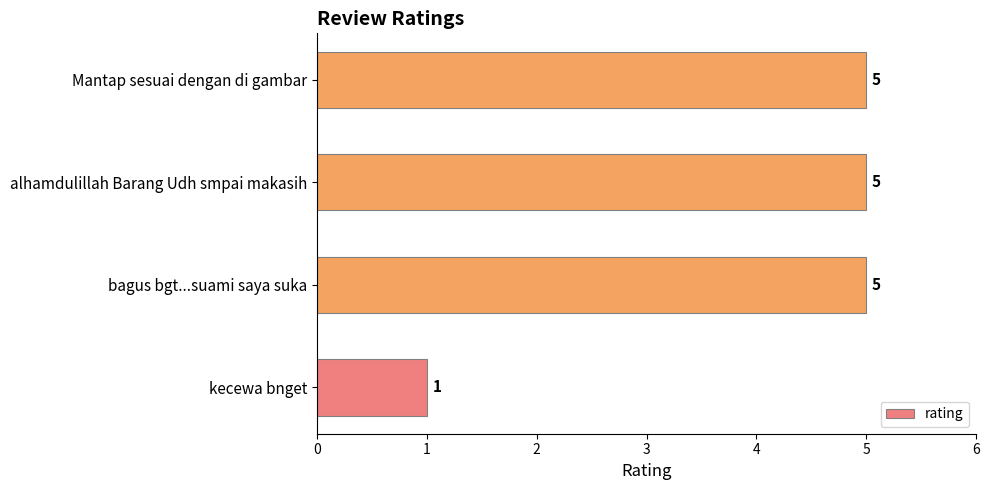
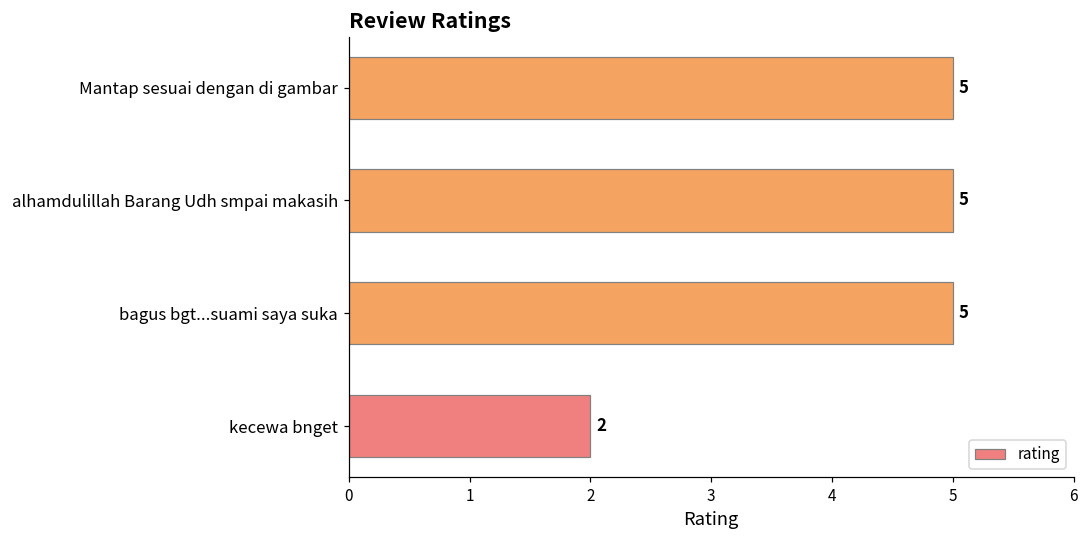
kecewa bnget: 1 -> 2
